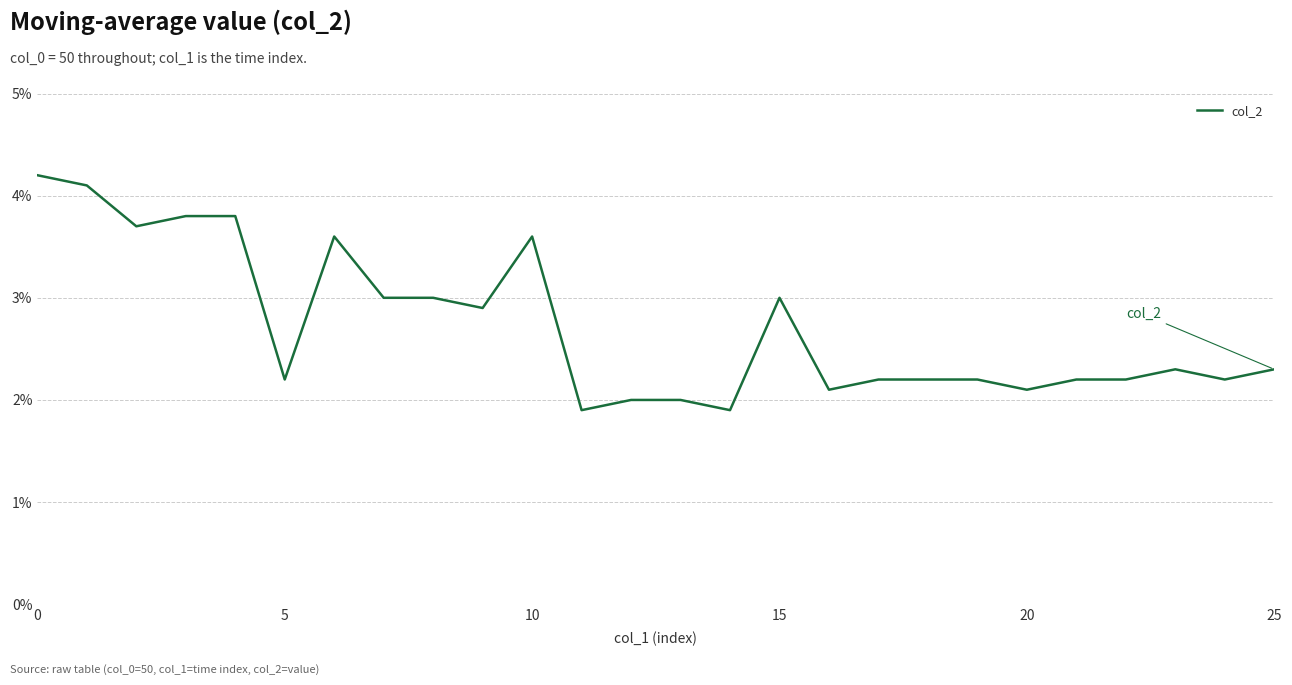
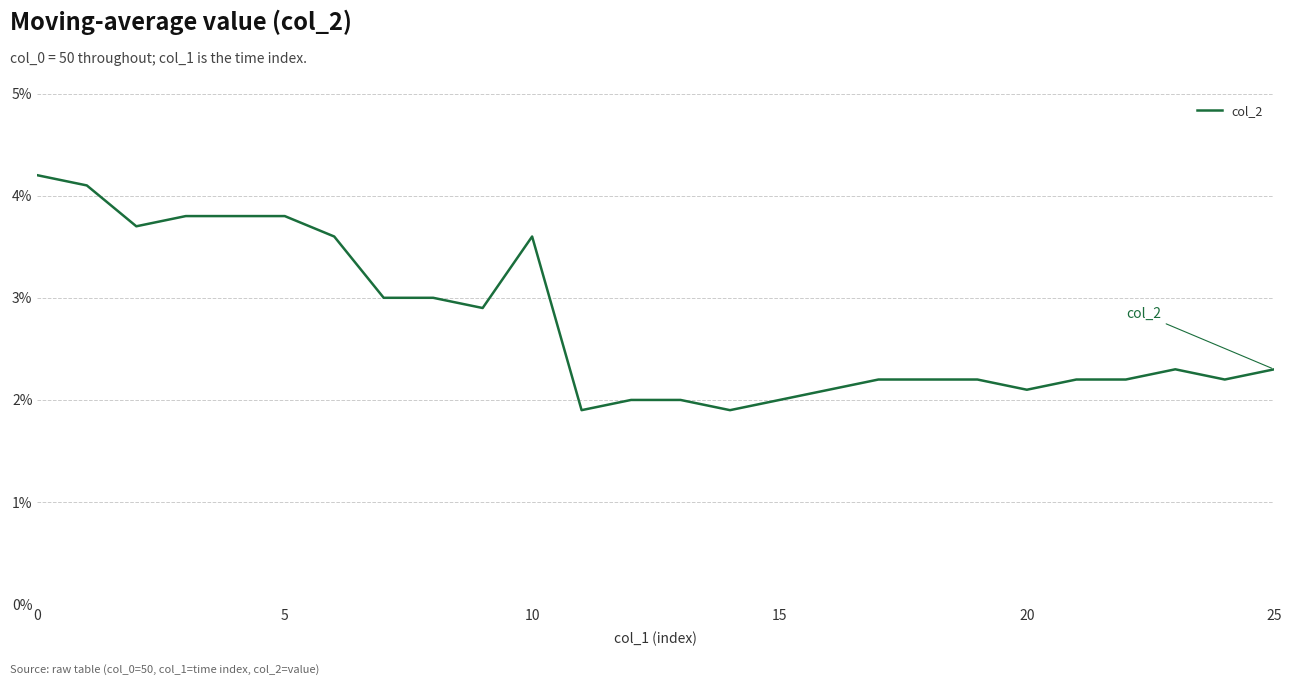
5: 2.20% -> 3.80%
15: 3.00% -> 2.00%
